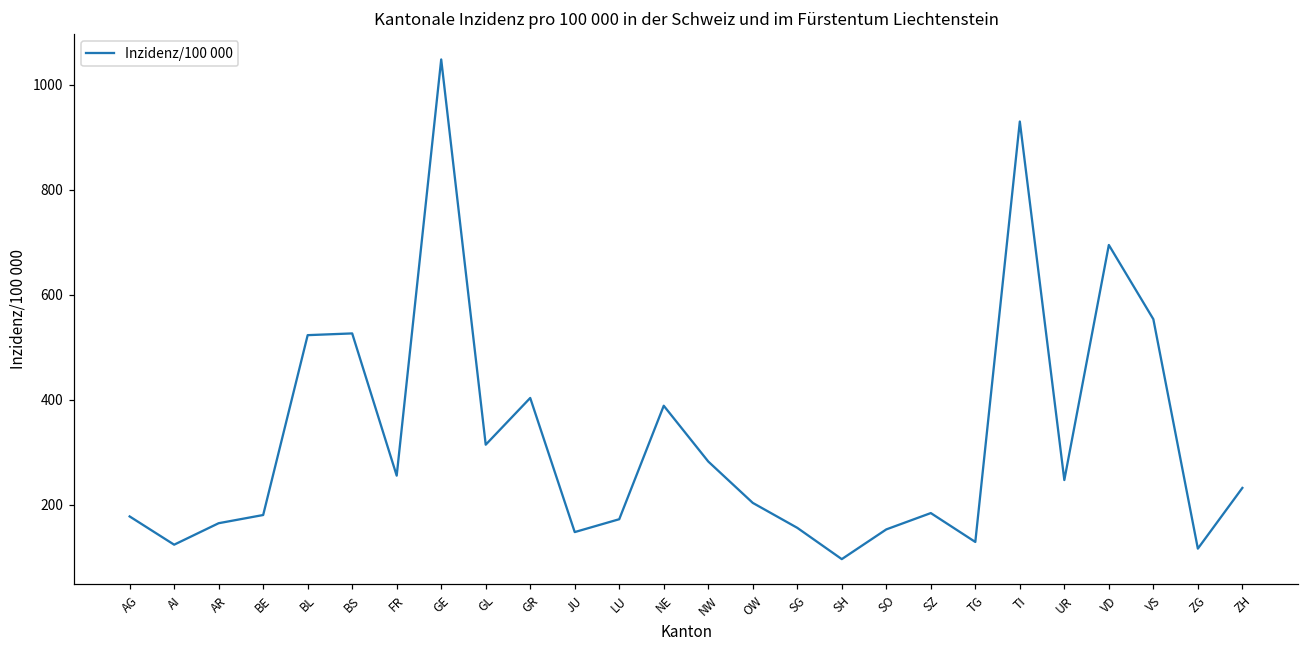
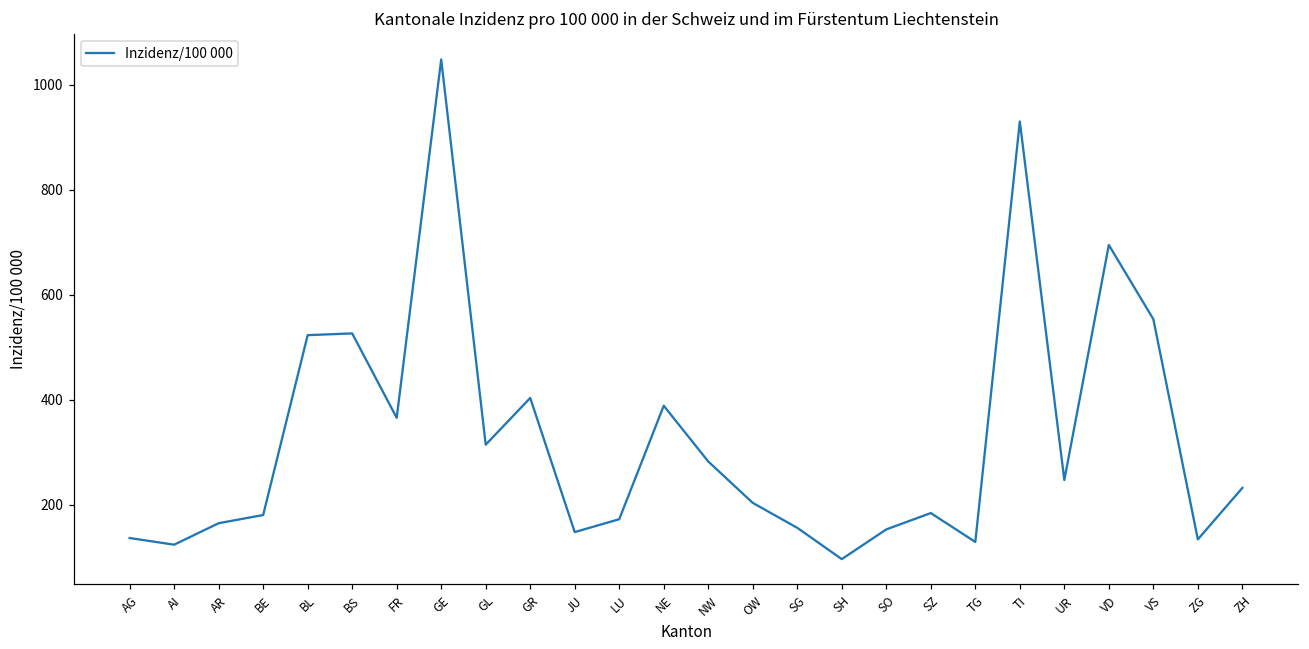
AG: 180 -> 140
FR: 260 -> 370
ZG: 120 -> 130
